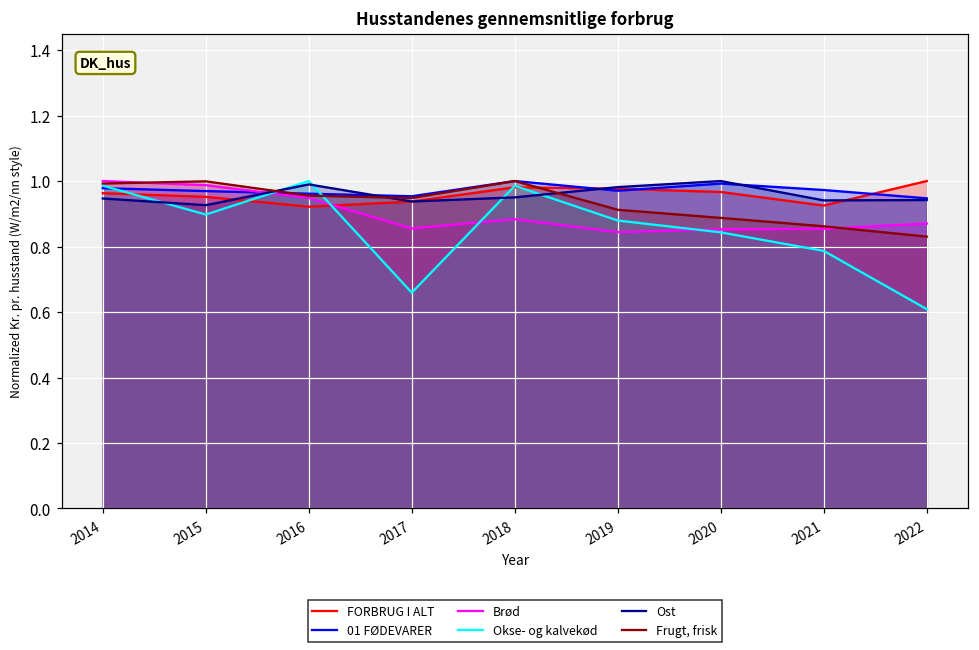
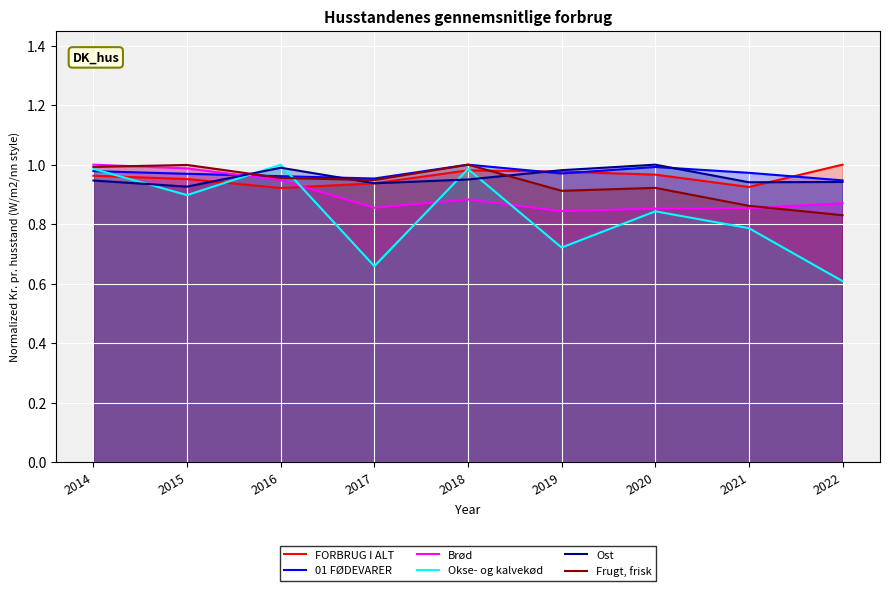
Okse- og kalvekød, 2019: 0.88 -> 0.72
Frugt, frisk, 2020: 0.89 -> 0.92
